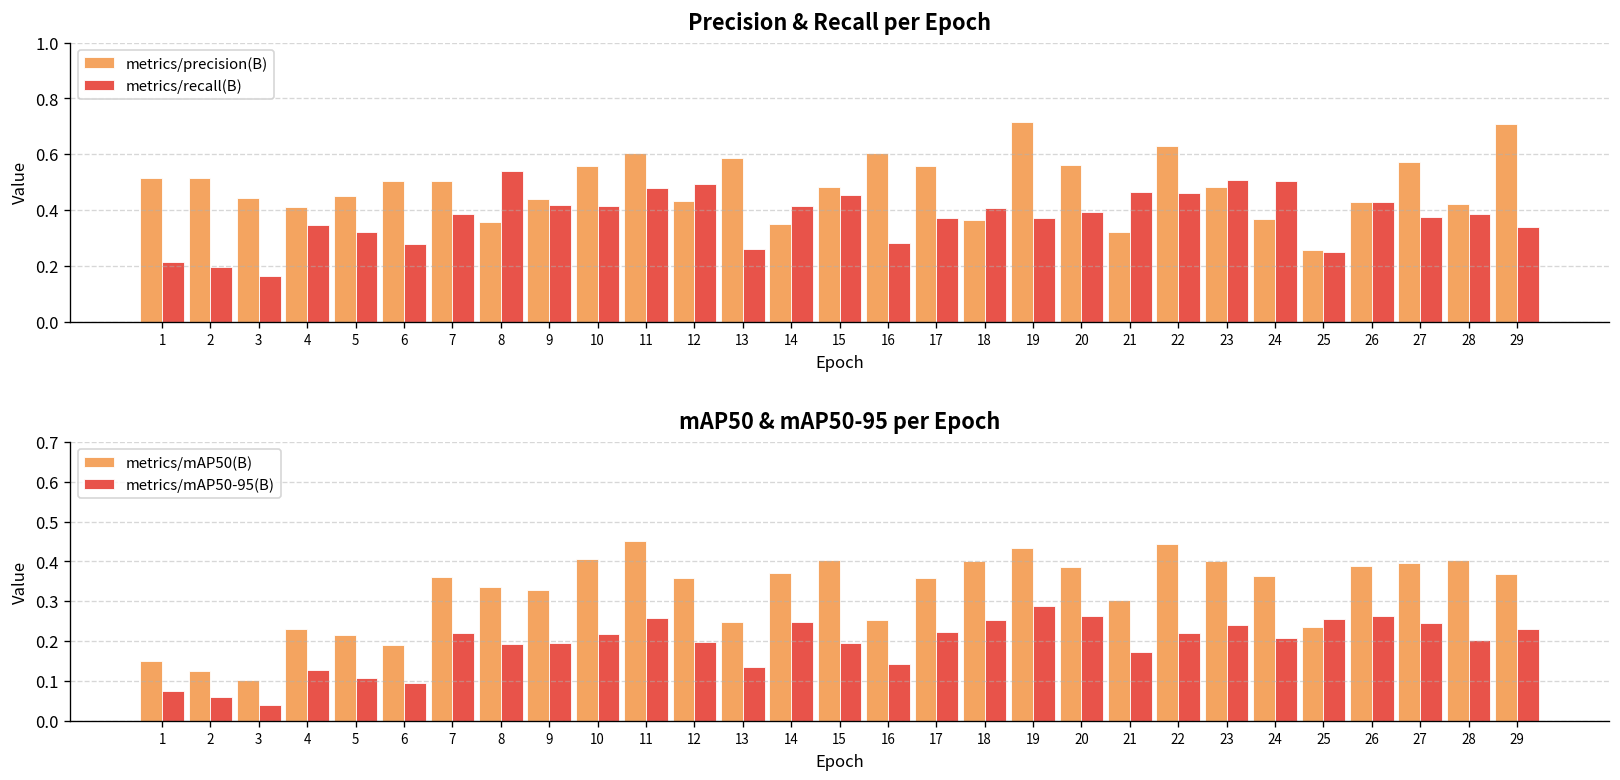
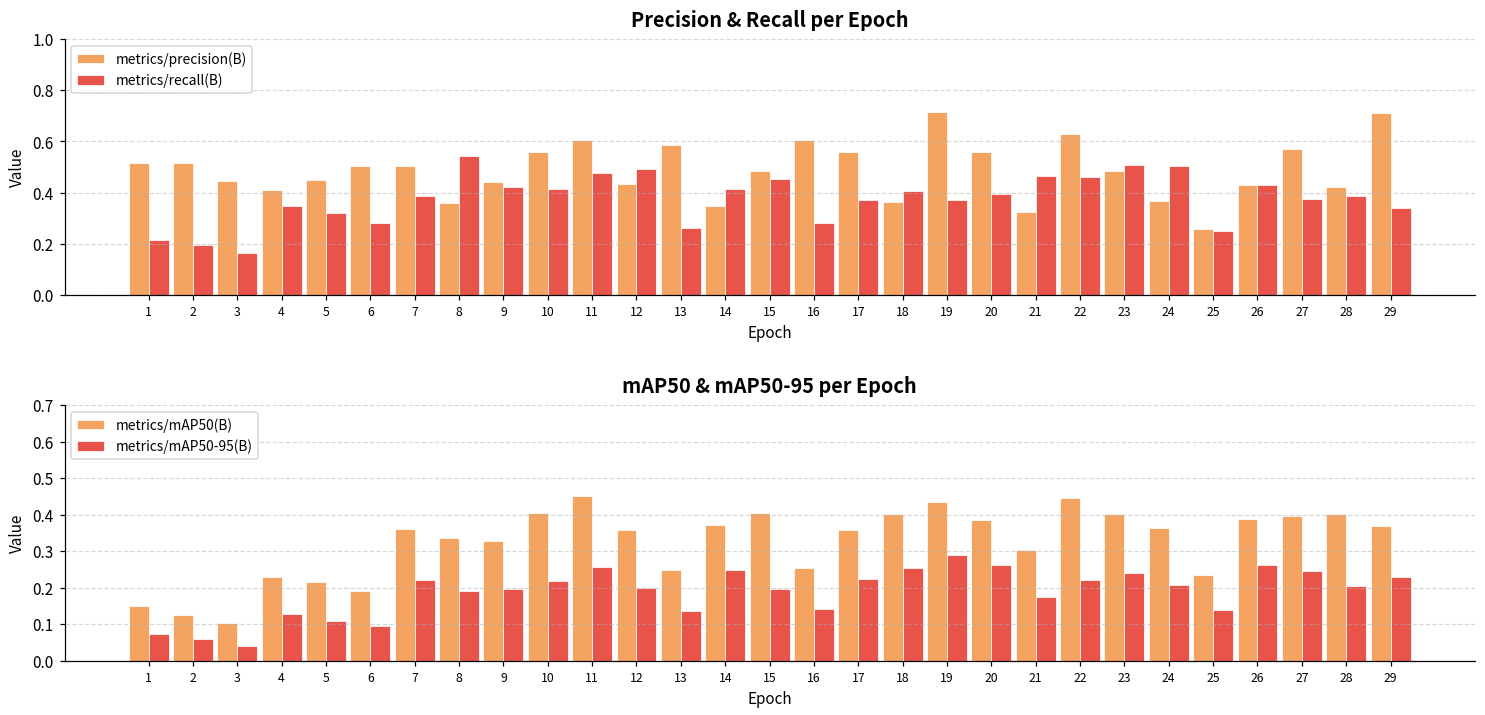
mAP50 & mAP50-95 per Epoch, metrics/mAP50-95(B), 25: 0.26 -> 0.14
